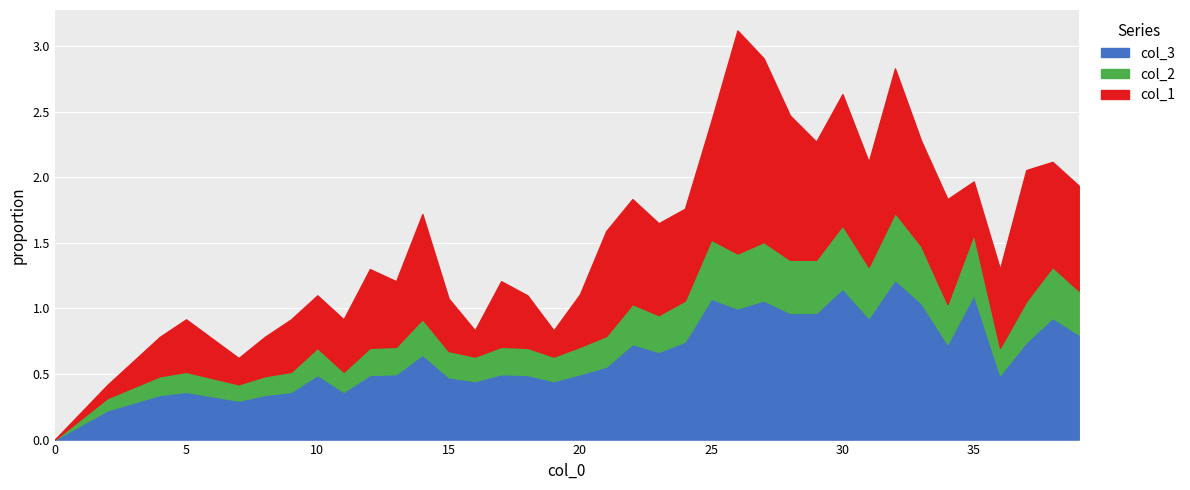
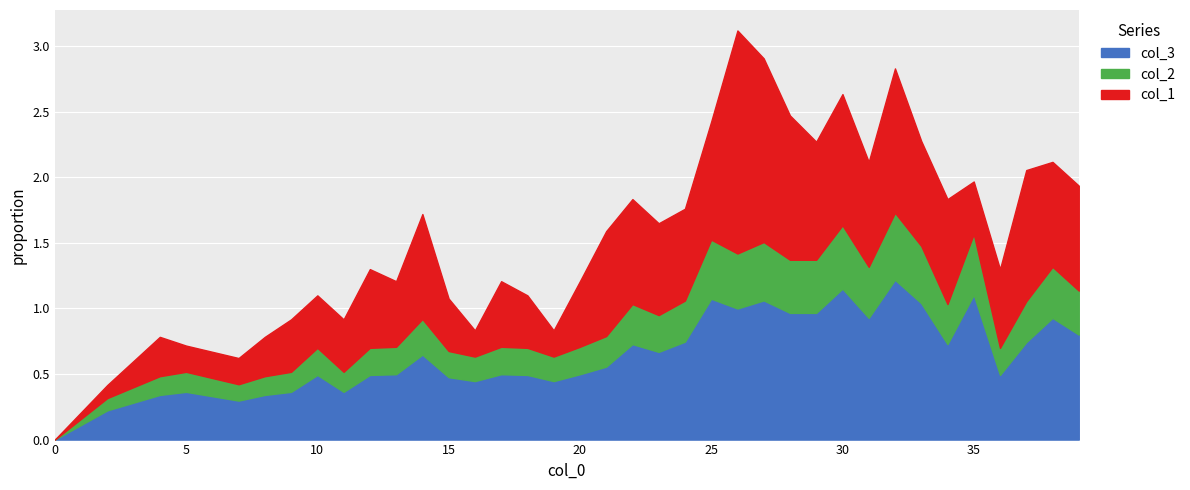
col_1, 5: 0.4 -> 0.2
col_1, 20: 0.4 -> 0.5
